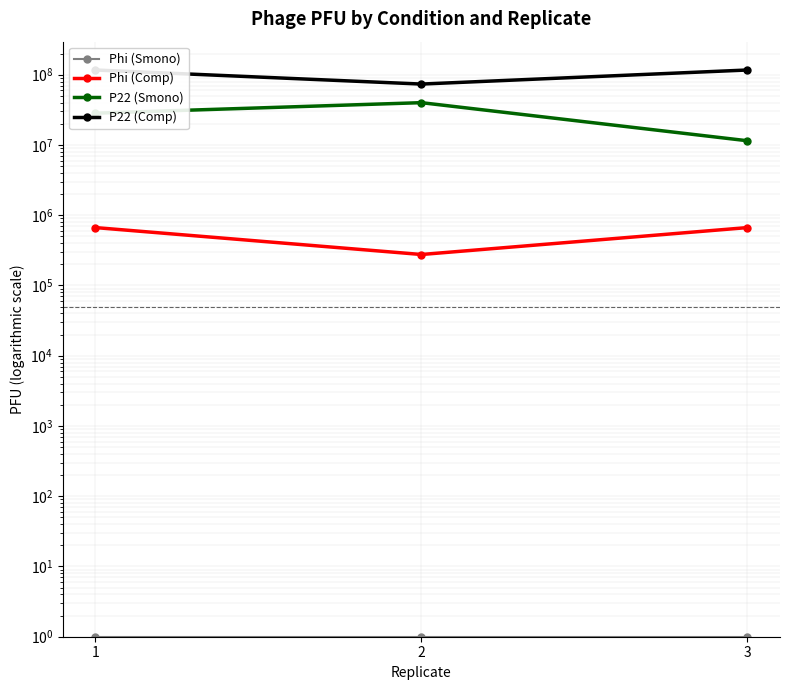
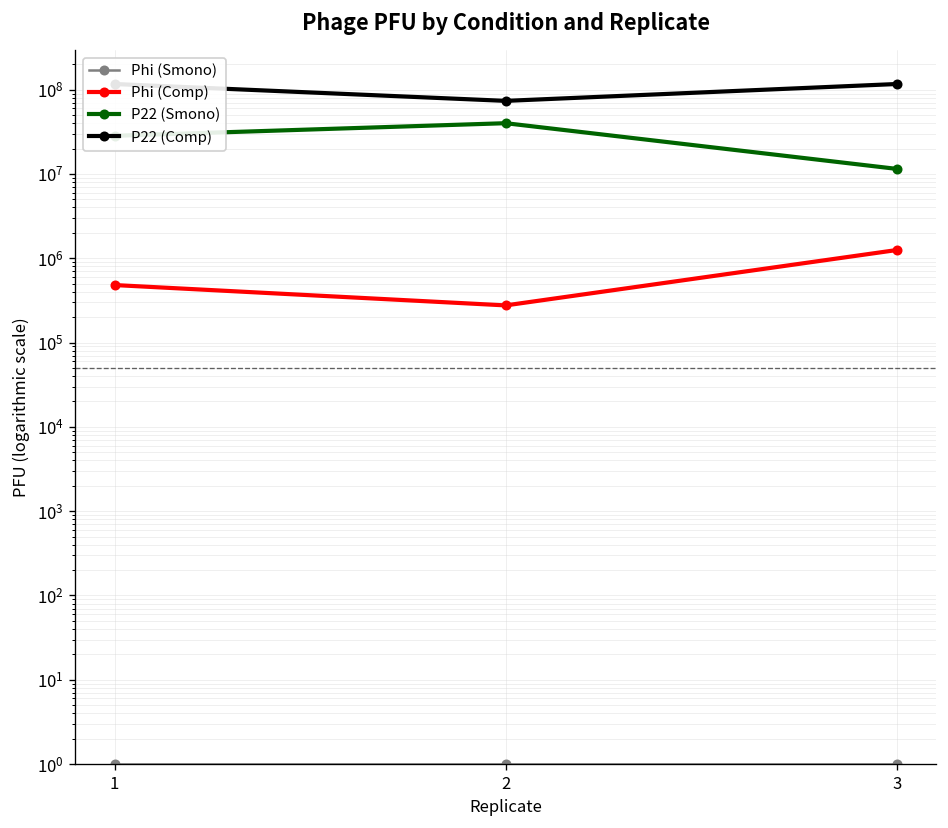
Phi (Comp), 1: 700000 -> 500000
Phi (Comp), 3: 700000 -> 1300000
